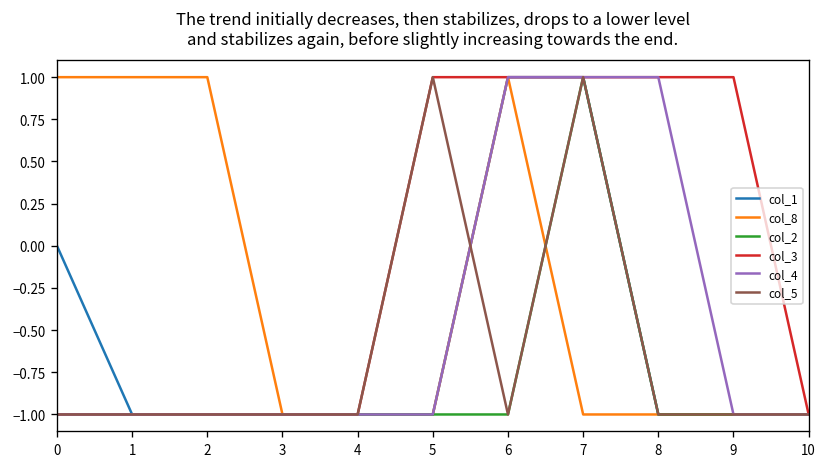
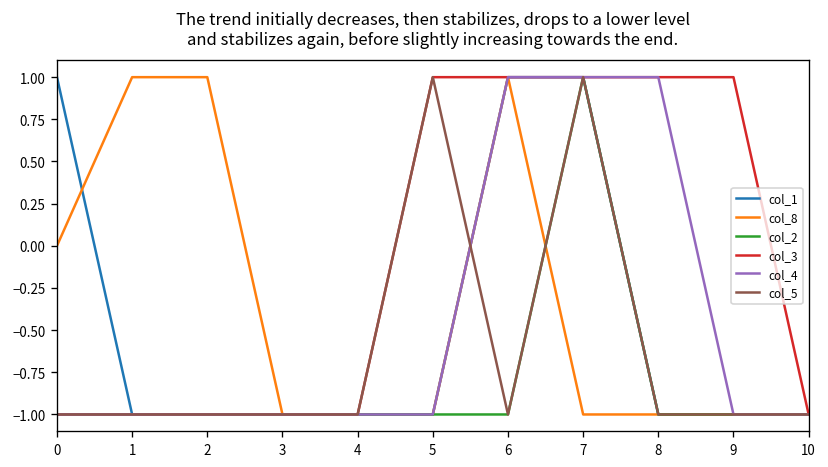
col_1, 0: 0 -> 1
col_8, 0: 1 -> 0
